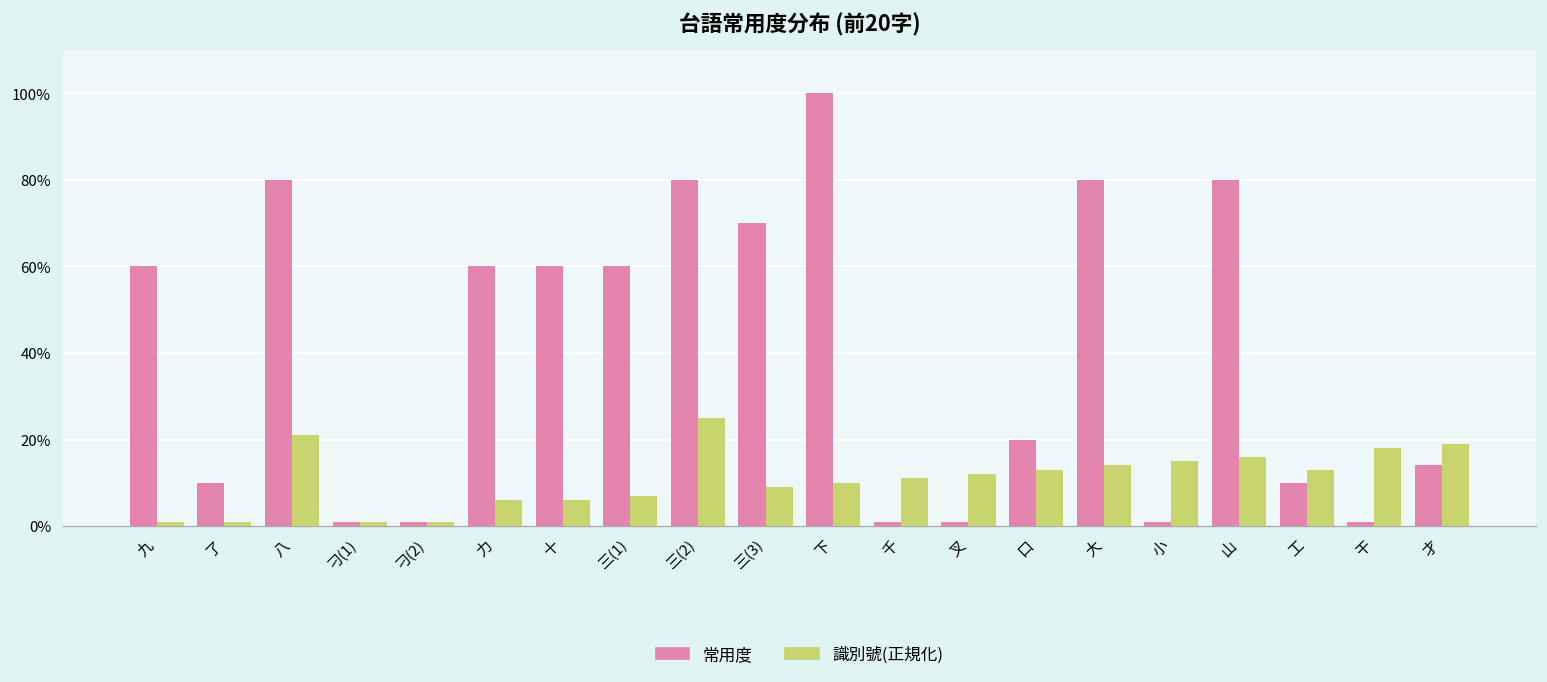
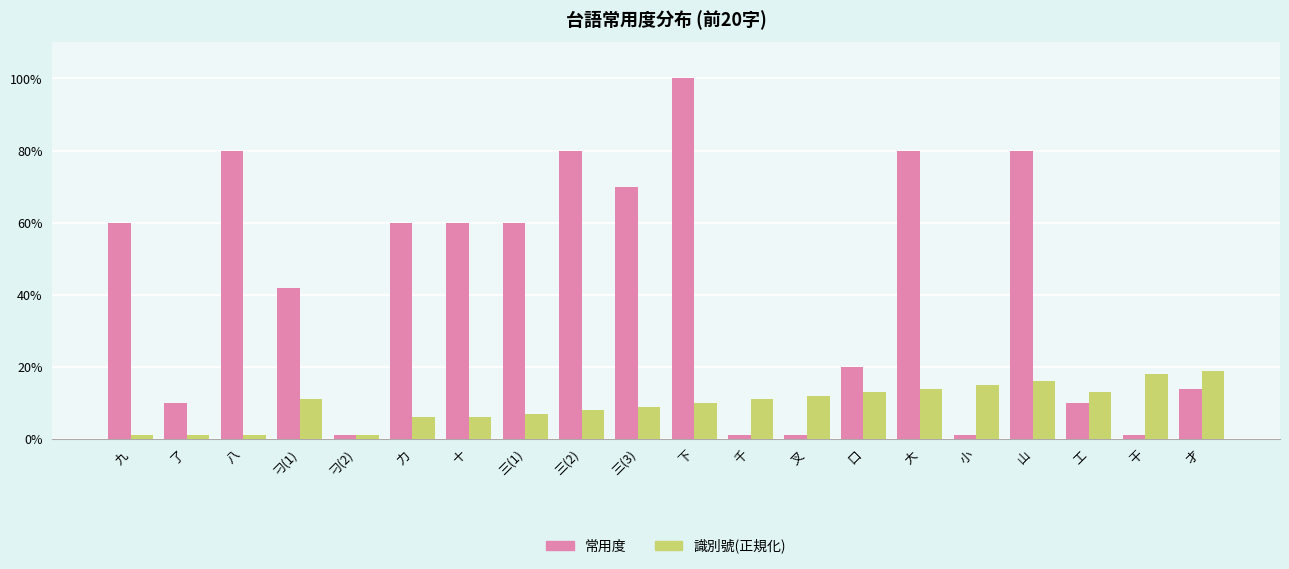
識別號(正規化), 八: 21% -> 1%
常用度, 刁(1): 1% -> 42%
識別號(正規化), 刁(1): 1% -> 11%
識別號(正規化), 三(2): 25% -> 8%
